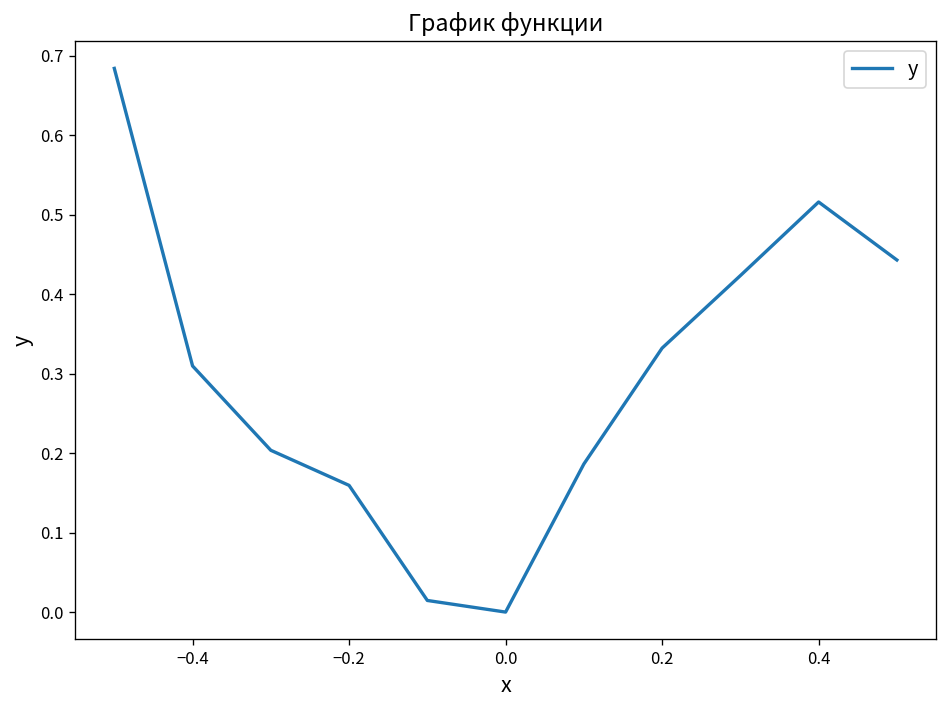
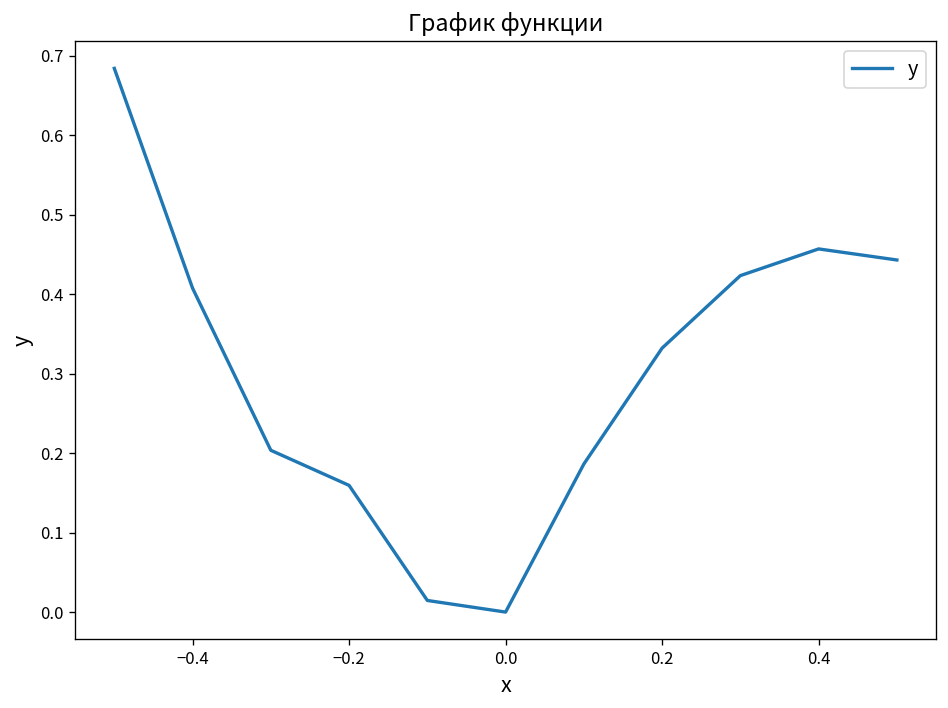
−0.4: 0.31 -> 0.41
0.4: 0.52 -> 0.46
